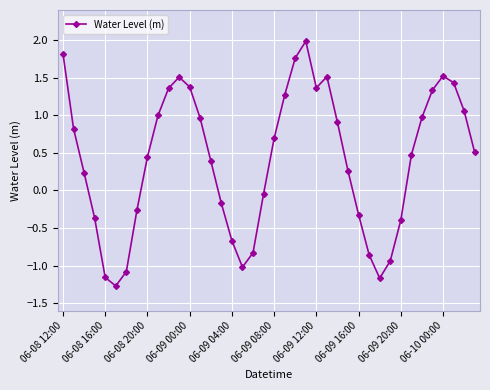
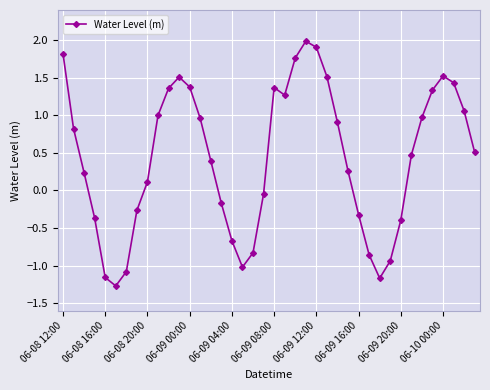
06-08 20:00: 0.4 -> 0.1
06-09 08:00: 0.7 -> 1.4
06-09 12:00: 1.4 -> 1.9
